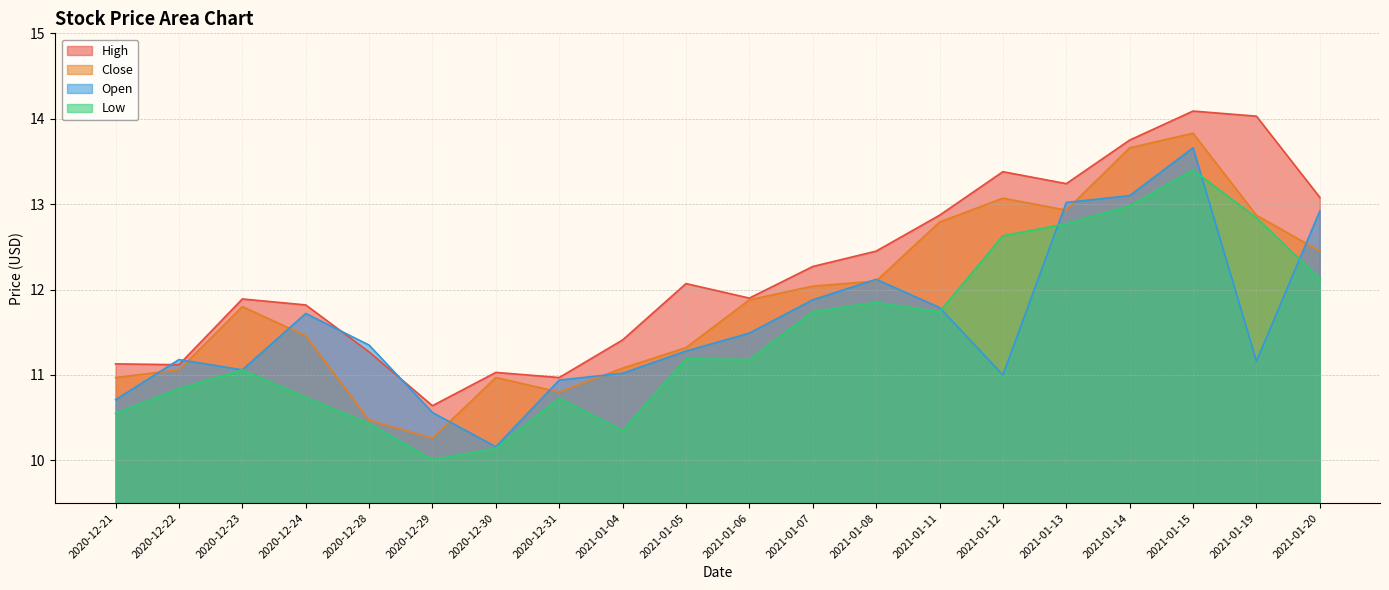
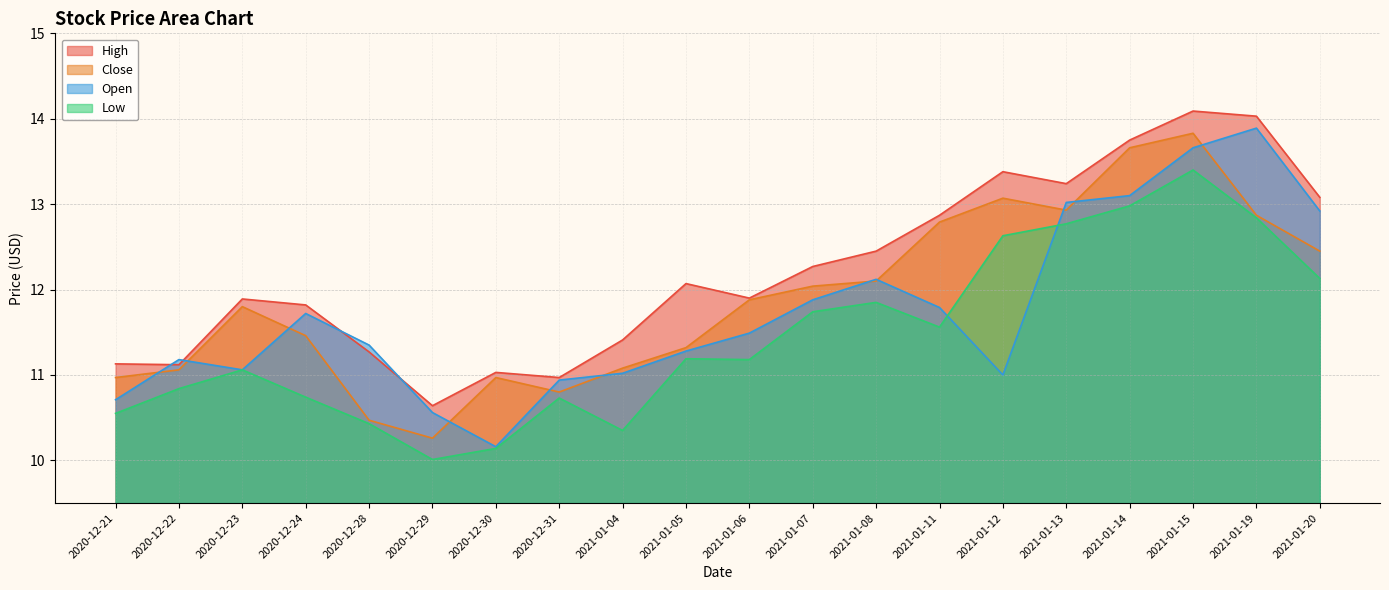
Low, 2021-01-11: 11.7 -> 11.6
Open, 2021-01-19: 11.2 -> 13.9
